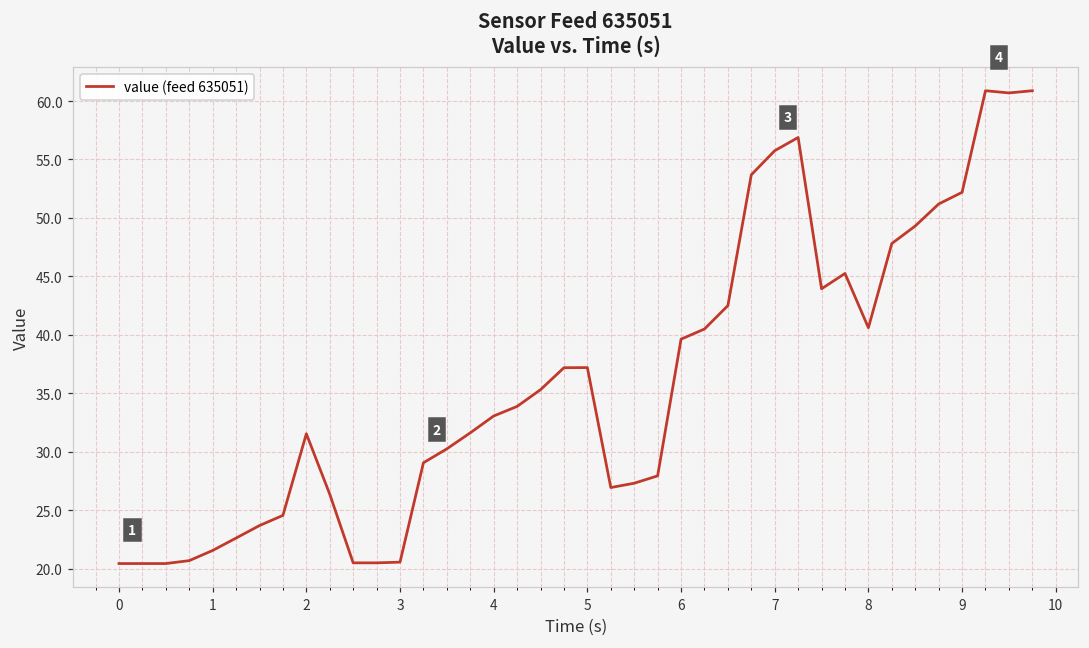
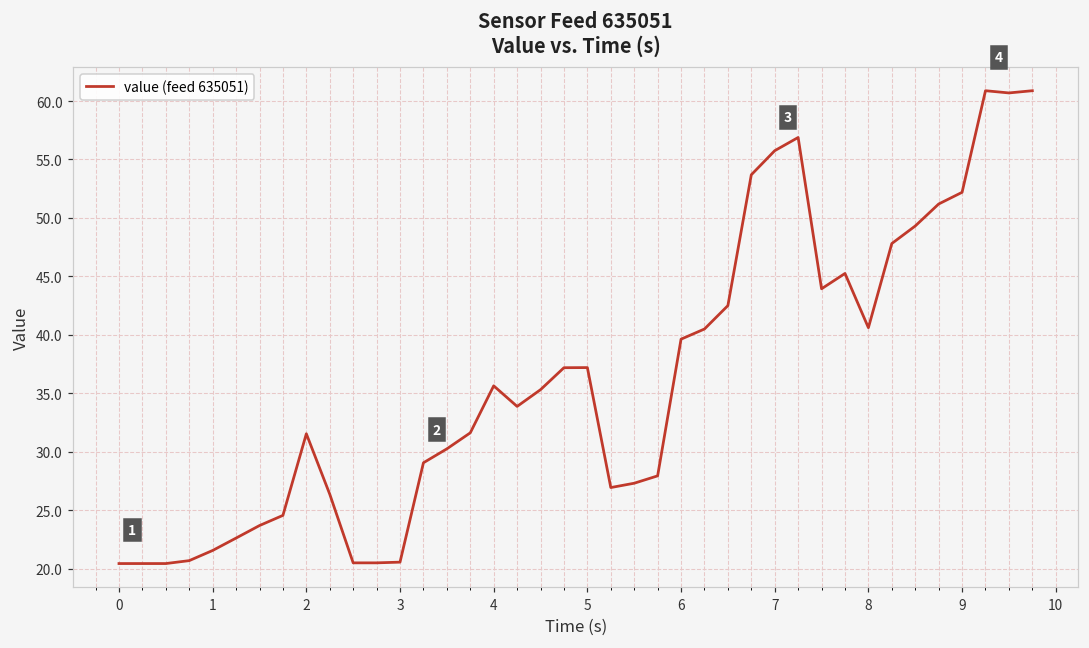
4: 33.1 -> 35.6
